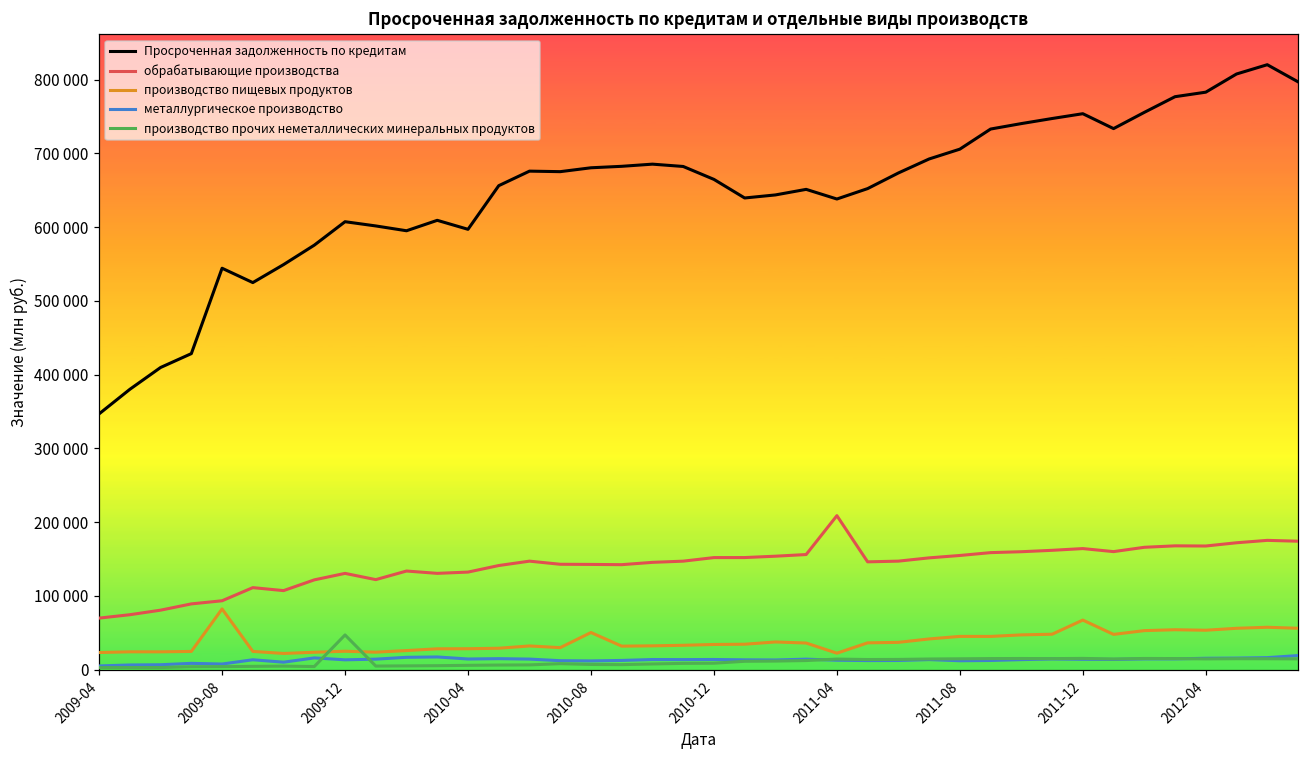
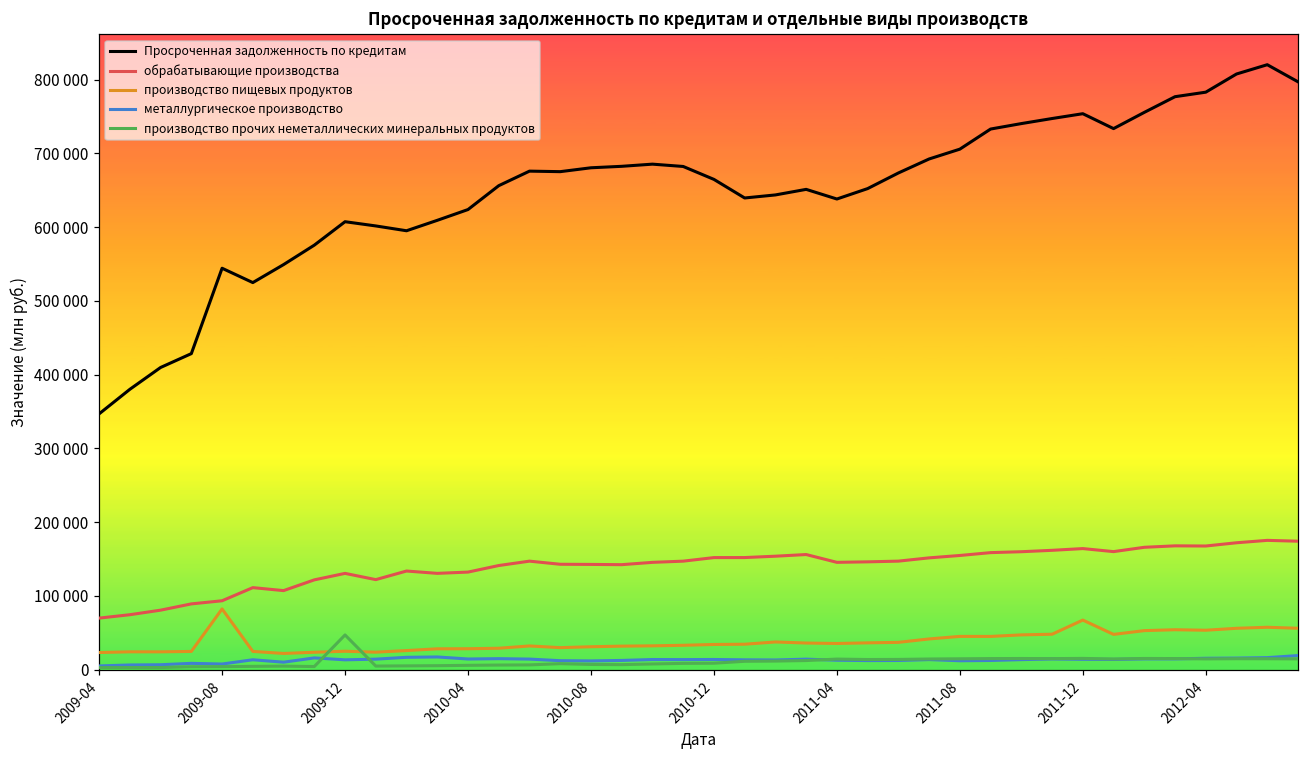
Просроченная задолженность по кредитам, 2010-04: 600000 -> 620000
производство пищевых продуктов, 2010-08: 50000 -> 30000
обрабатывающие производства, 2011-04: 210000 -> 150000
производство пищевых продуктов, 2011-04: 20000 -> 40000
